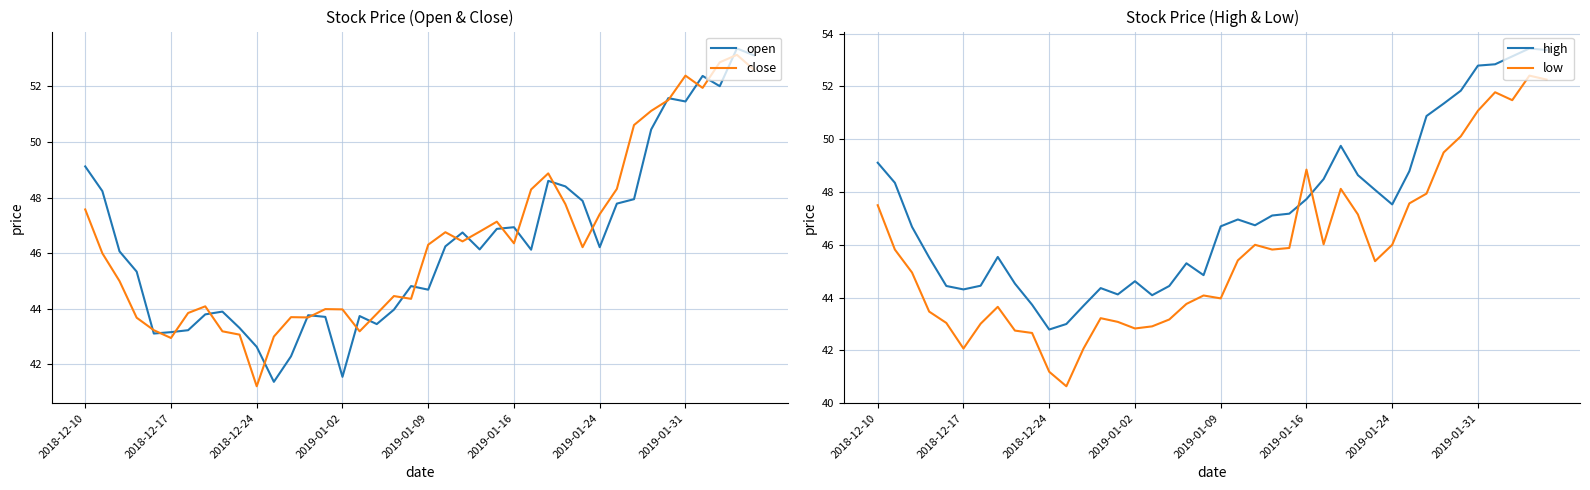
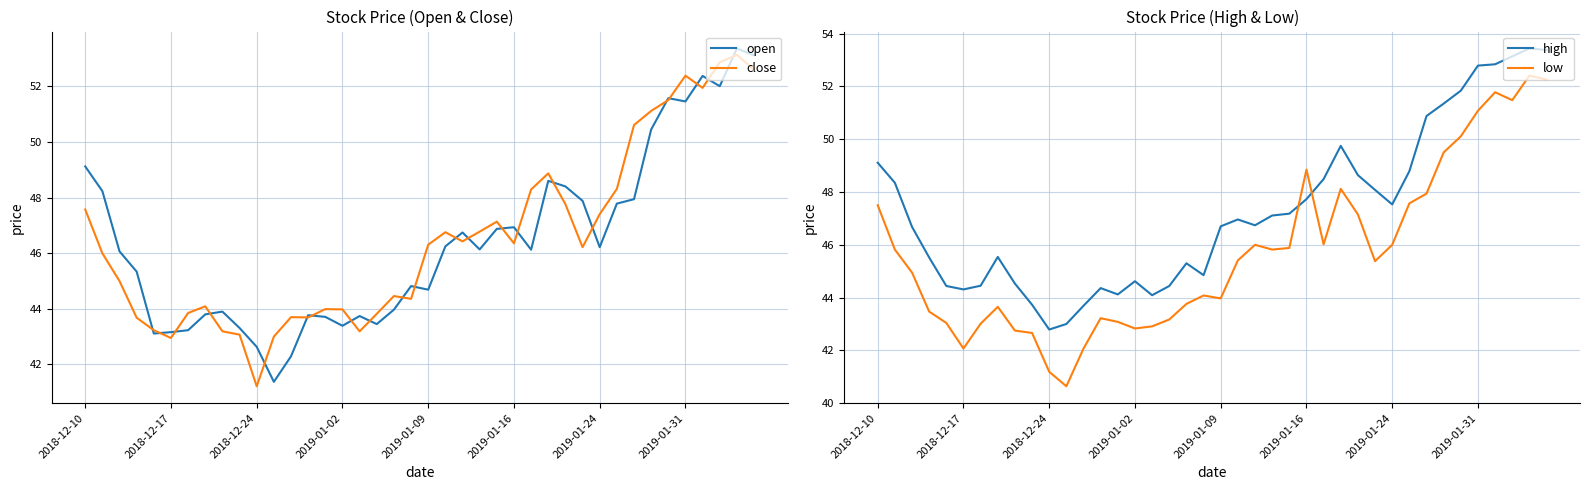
Stock Price (Open & Close), open, 2019-01-02: 41.5 -> 43.4
